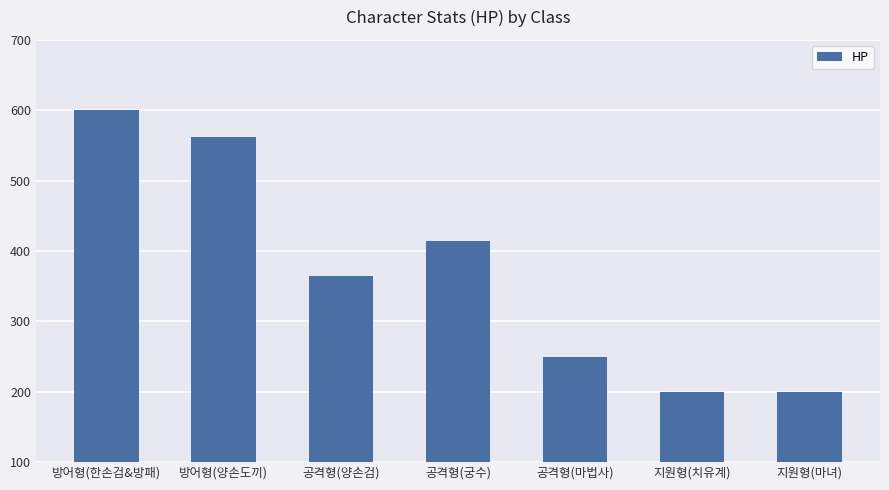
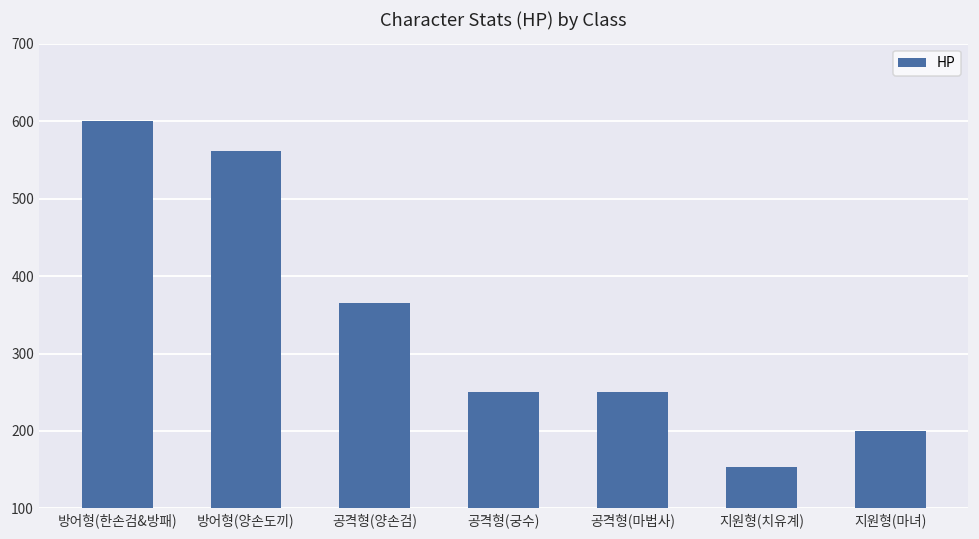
공격형(궁수): 410 -> 250
지원형(치유계): 200 -> 150
